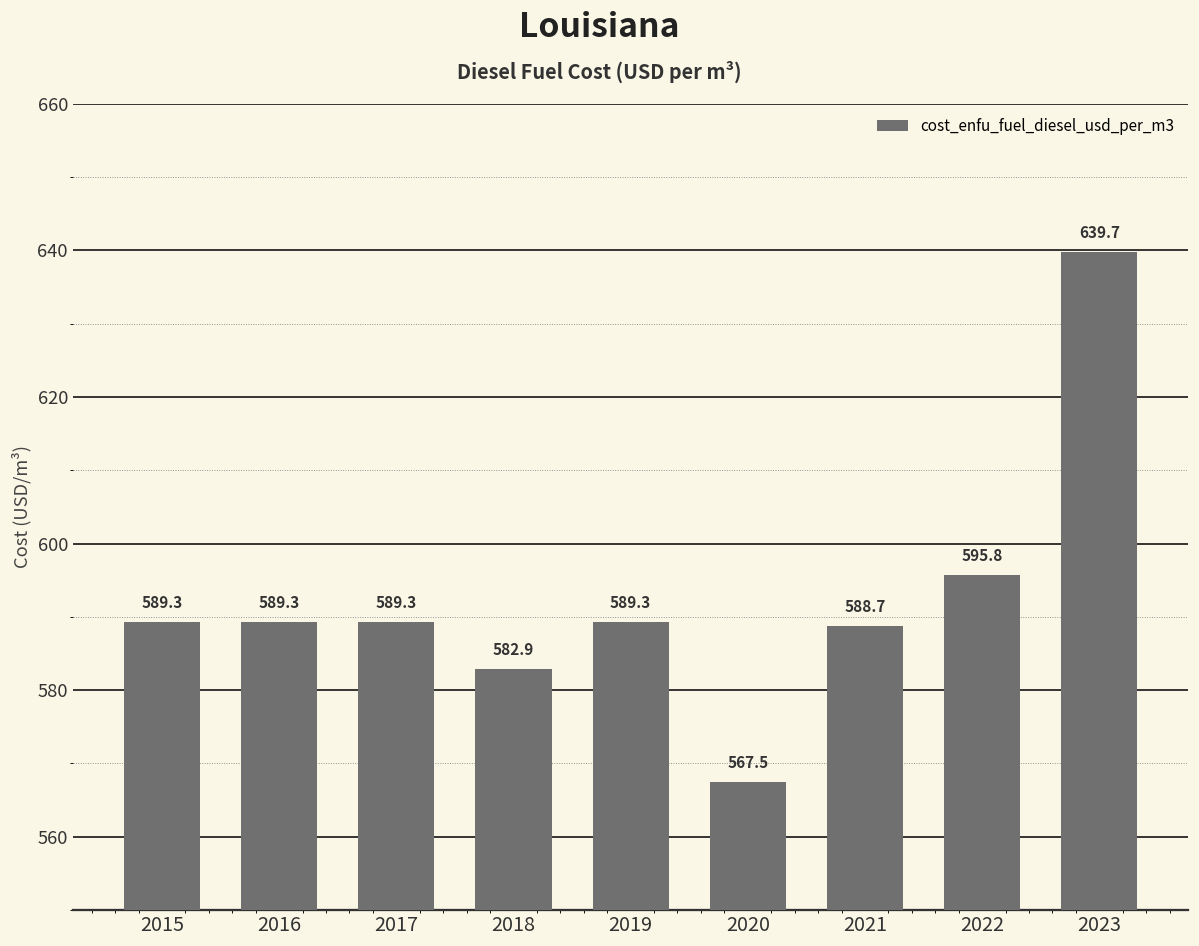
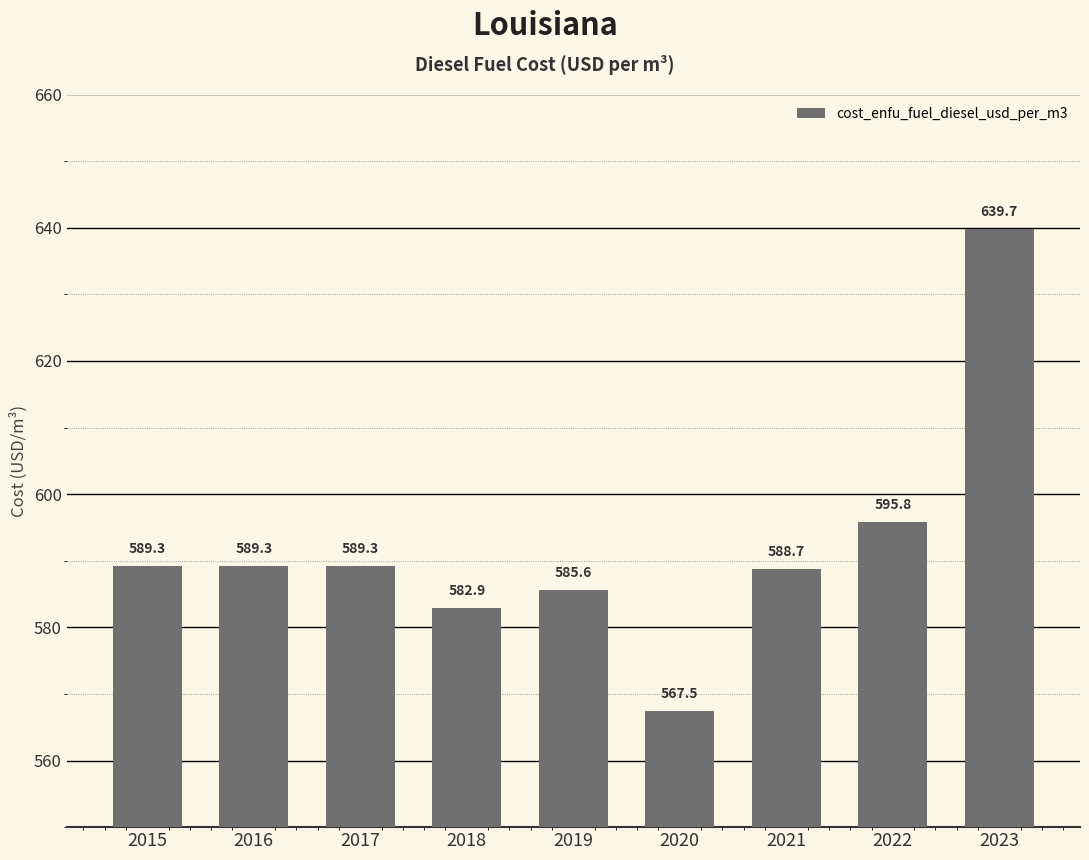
2019: 589.3 -> 585.6
